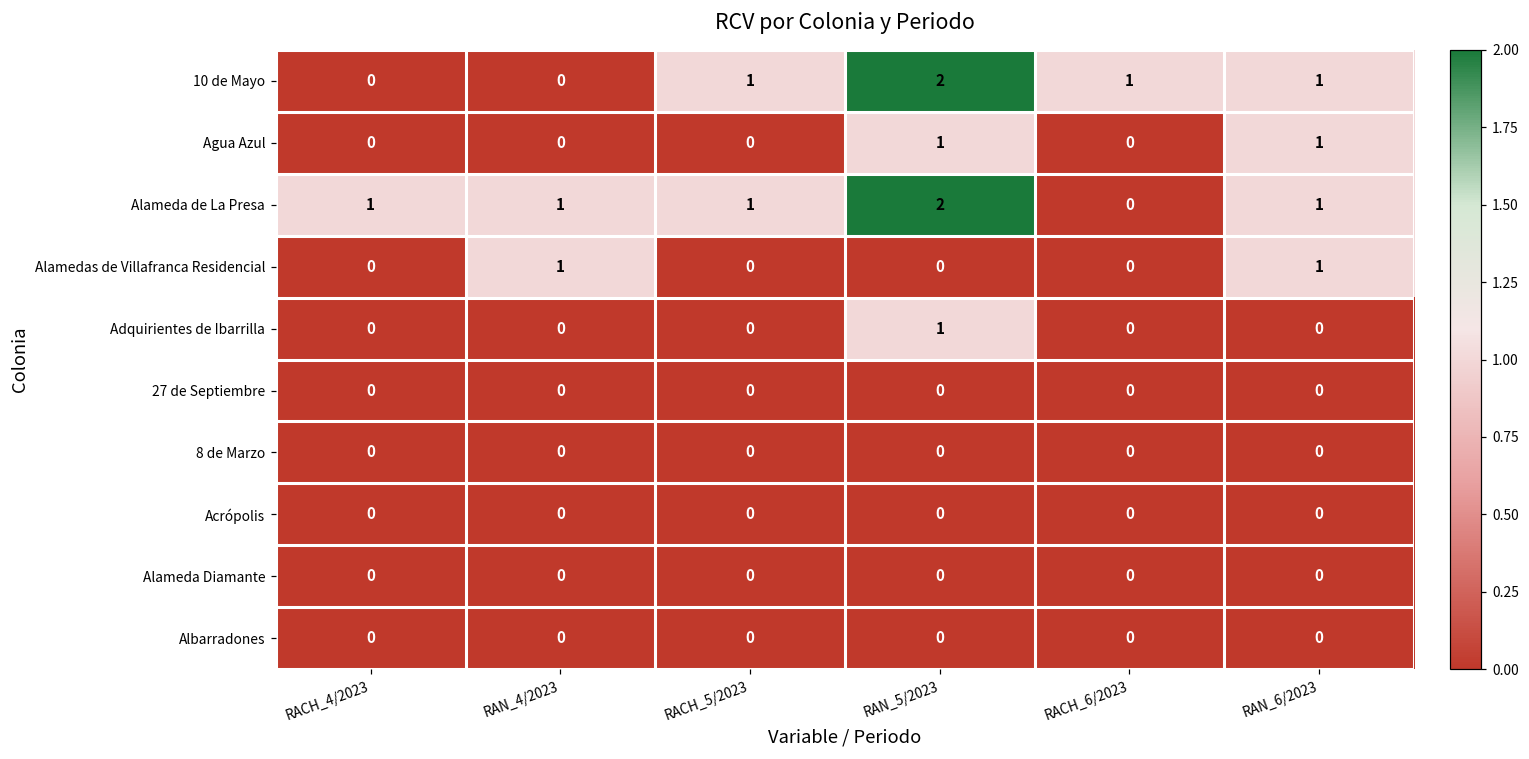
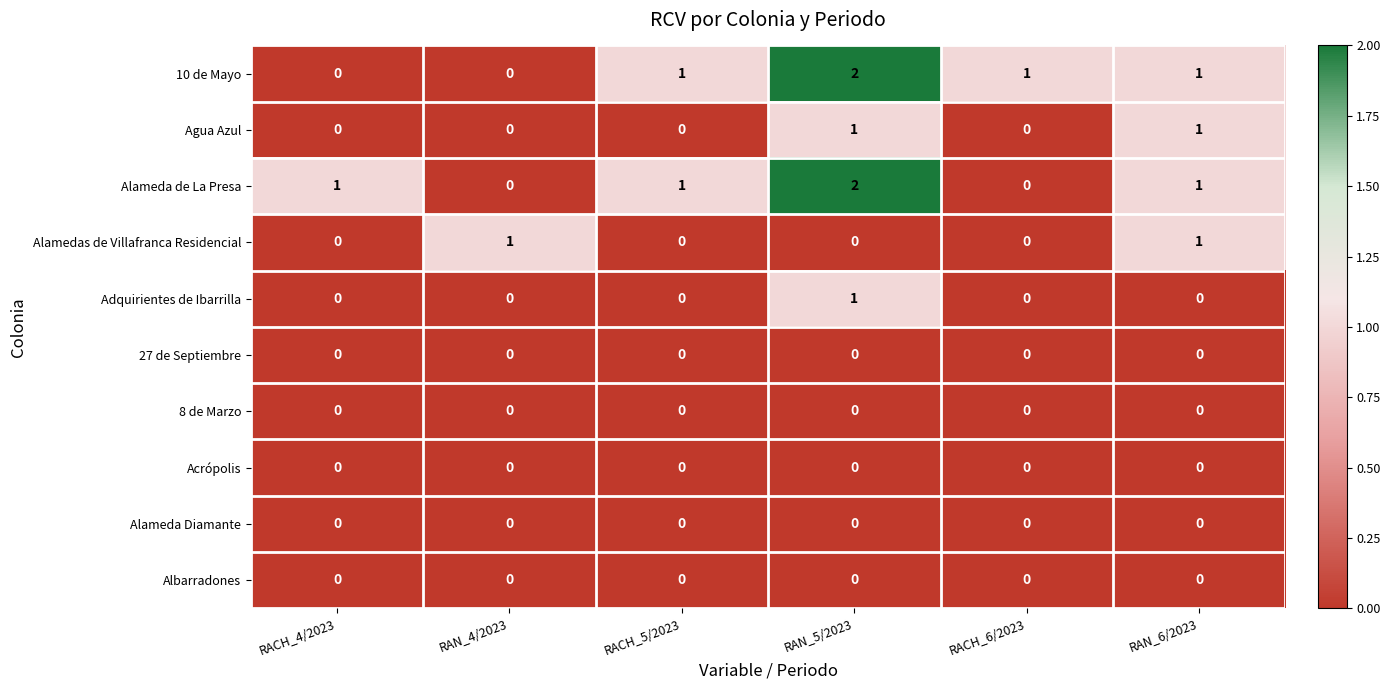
Alameda de La Presa, RAN_4/2023: 1 -> 0
